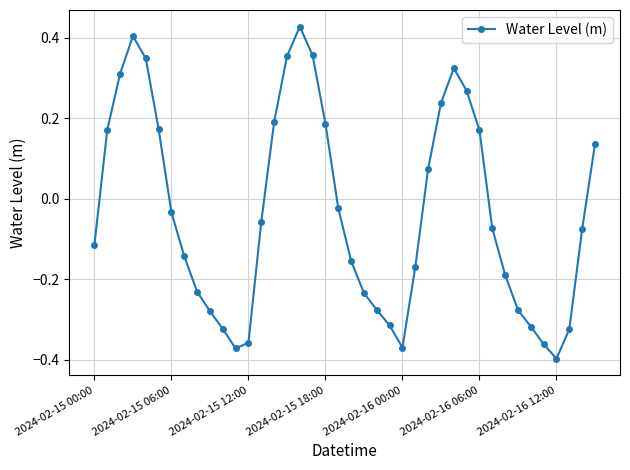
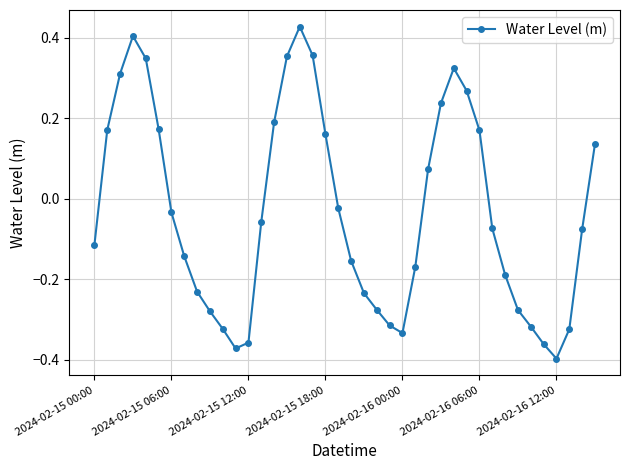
2024-02-15 18:00: 0.19 -> 0.16
2024-02-16 00:00: -0.37 -> -0.33
